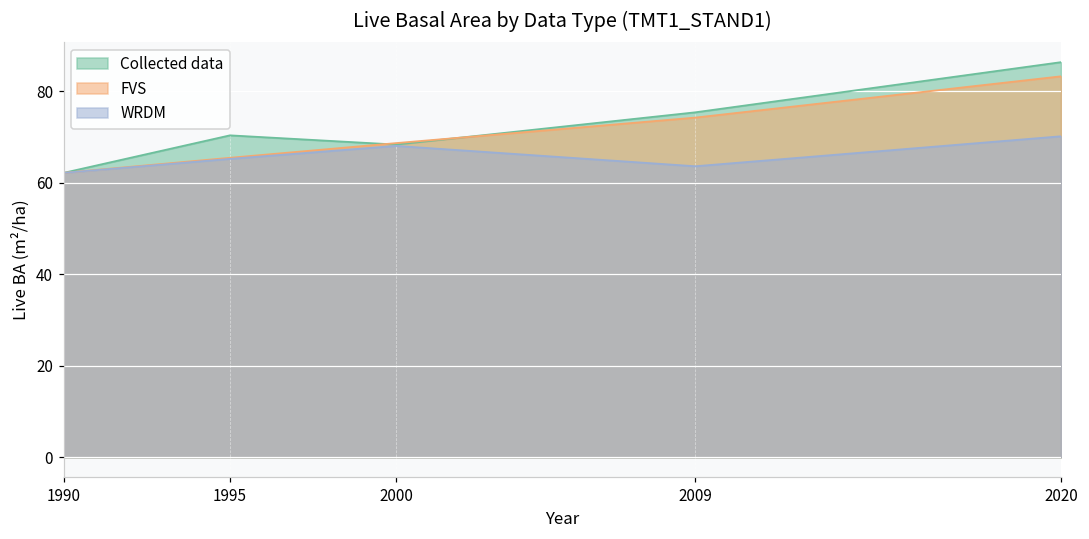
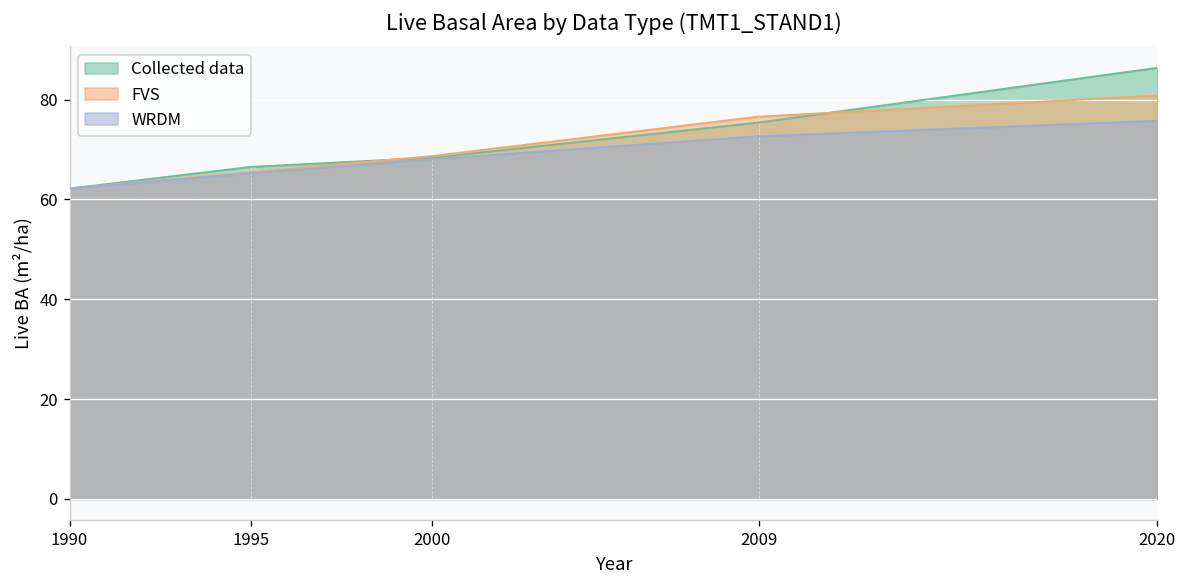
Collected data, 1995: 70 -> 67
FVS, 2009: 74 -> 77
WRDM, 2009: 64 -> 73
FVS, 2020: 83 -> 81
WRDM, 2020: 70 -> 76
